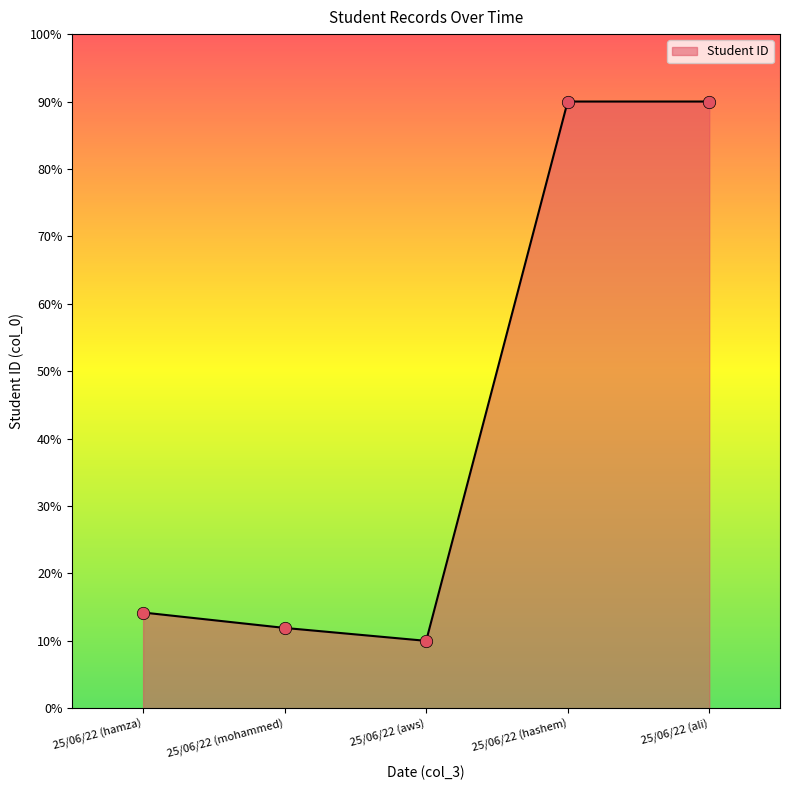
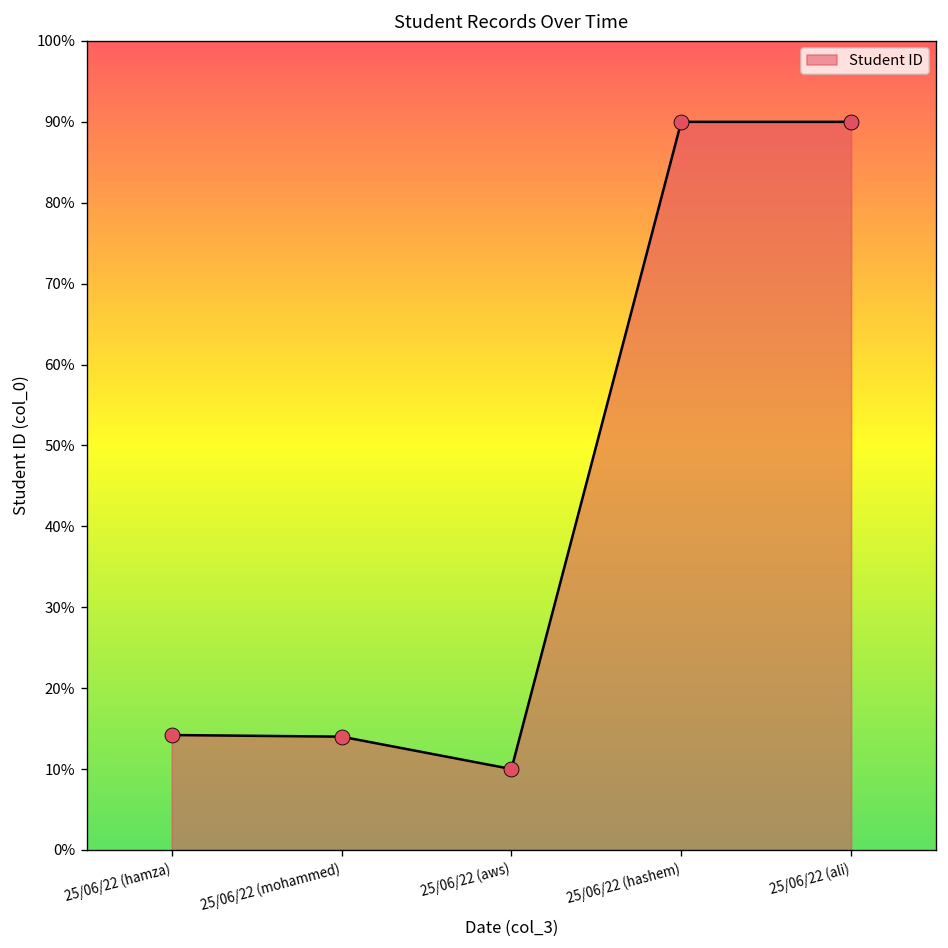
25/06/22 (mohammed): 12% -> 14%
